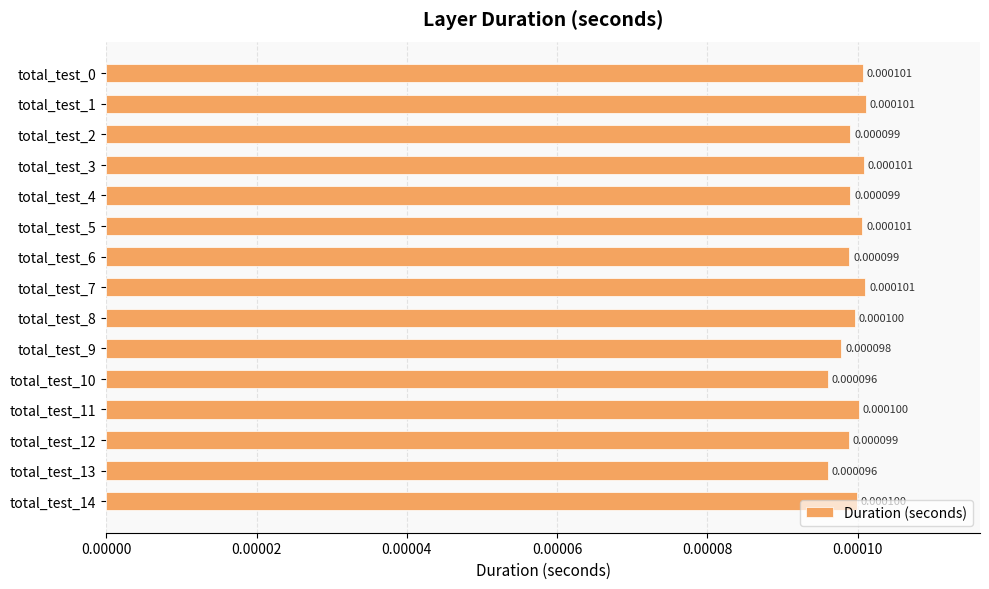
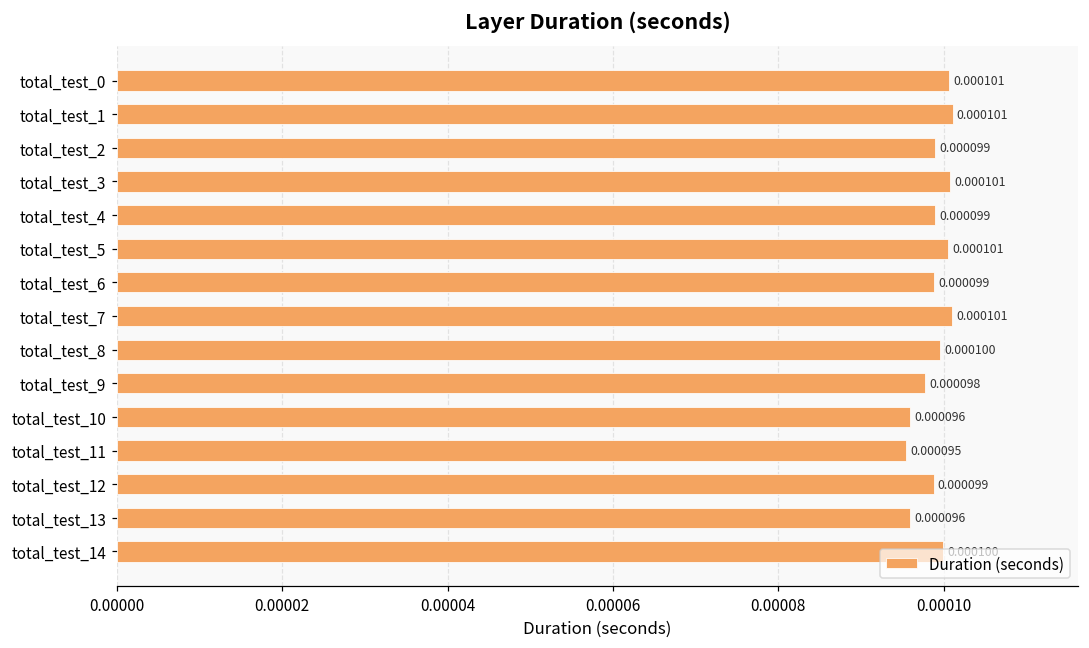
total_test_11: 0.000100 -> 0.000095
